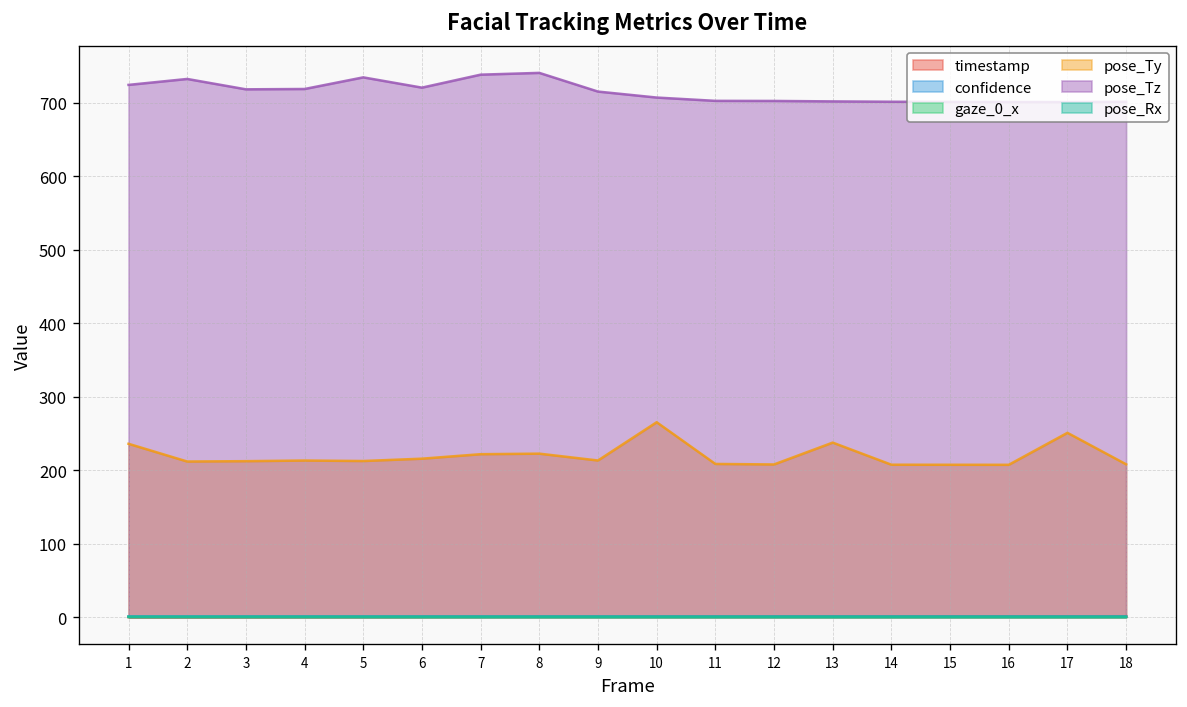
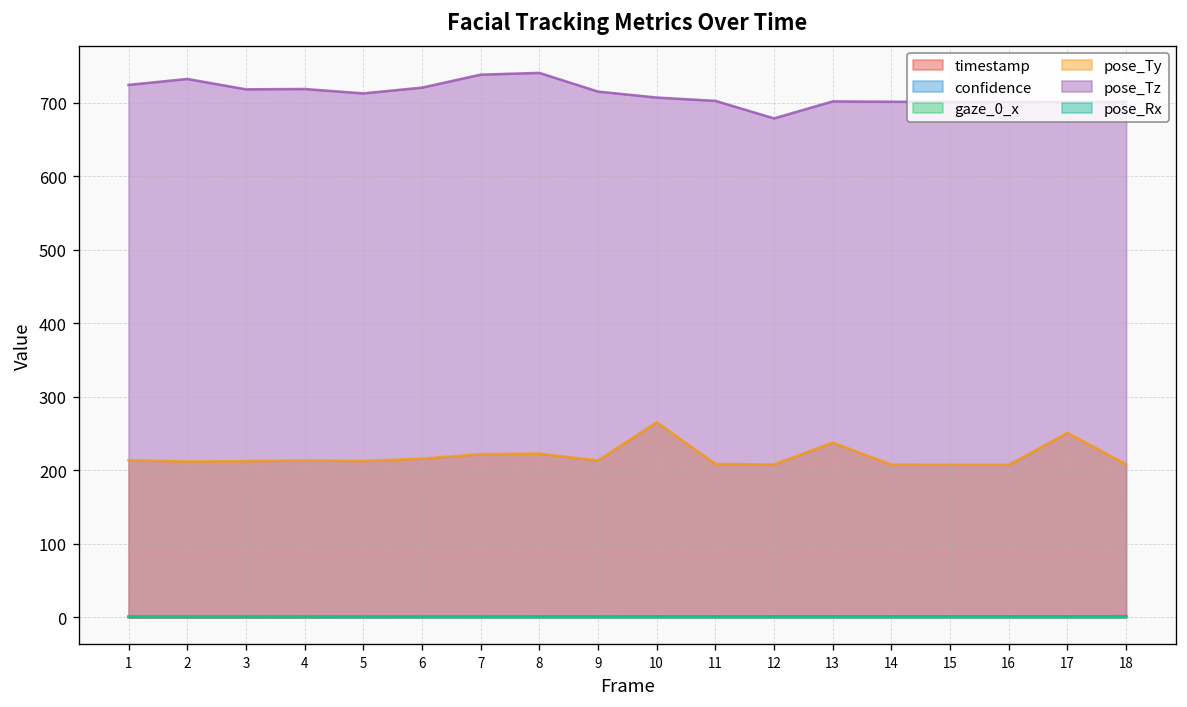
pose_Ty, 1: 240 -> 210
pose_Tz, 5: 730 -> 710
pose_Tz, 12: 700 -> 680
